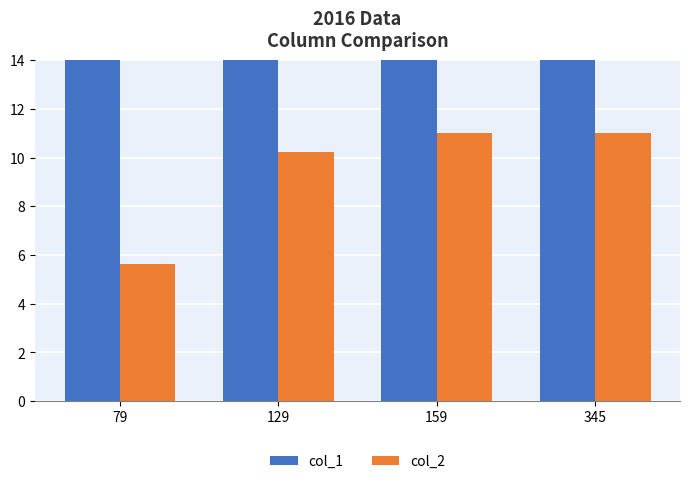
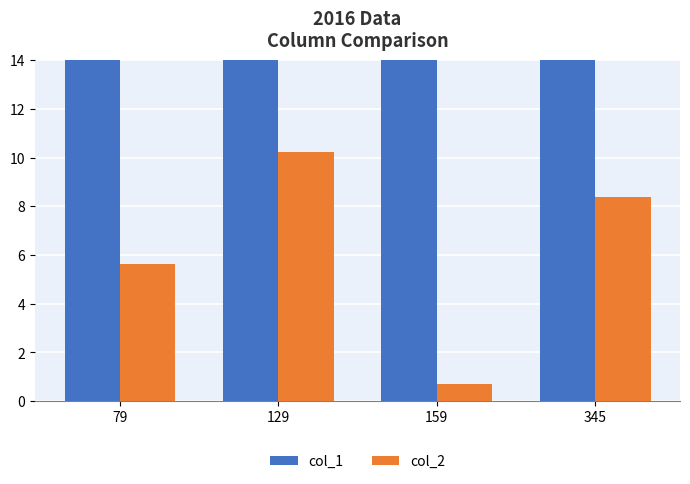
col_2, 159: 11.0 -> 0.7
col_2, 345: 11.0 -> 8.4
